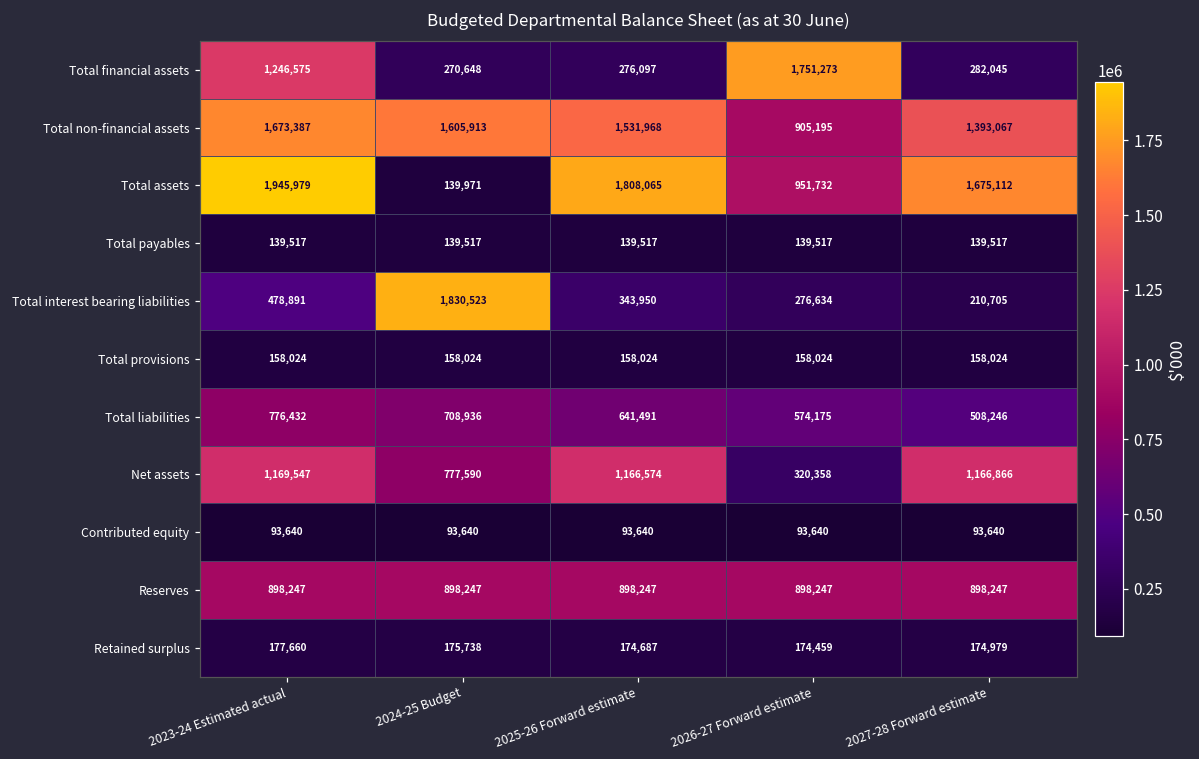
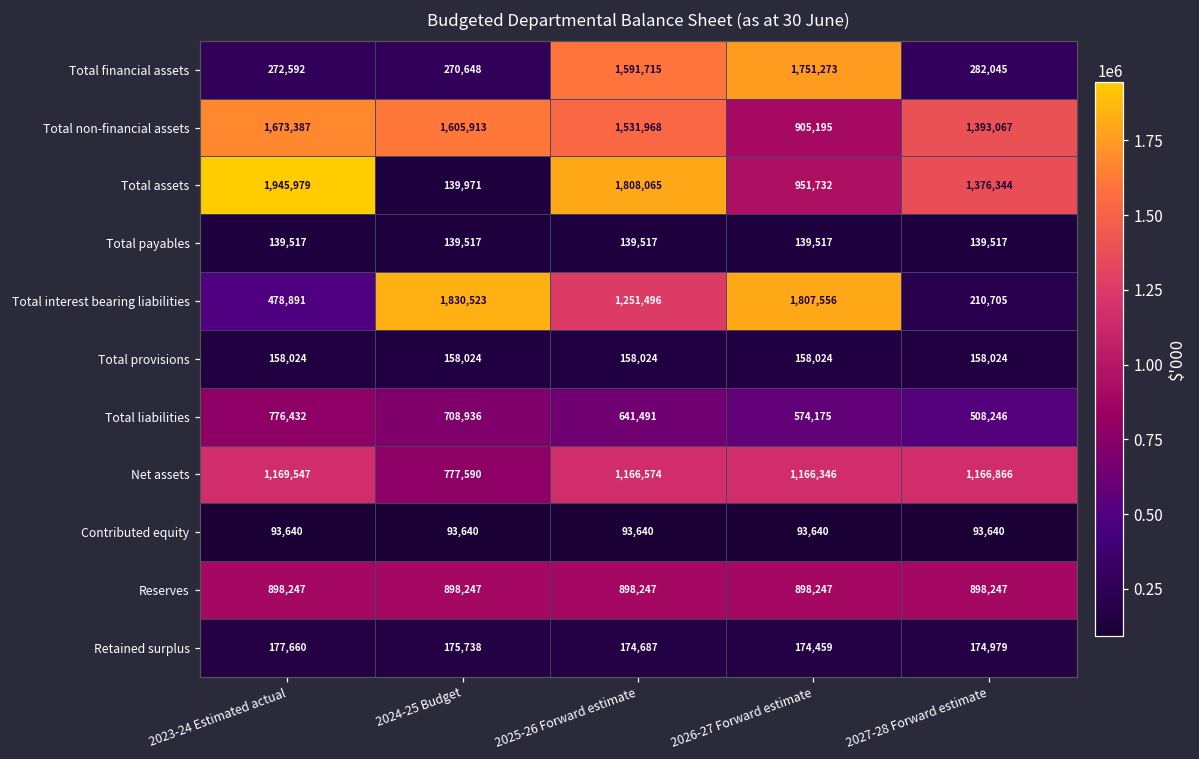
Total financial assets, 2023-24 Estimated actual: 1,246,575 -> 272,592
Total financial assets, 2025-26 Forward estimate: 276,097 -> 1,591,715
Total assets, 2027-28 Forward estimate: 1,675,112 -> 1,376,344
Total interest bearing liabilities, 2025-26 Forward estimate: 343,950 -> 1,251,496
Total interest bearing liabilities, 2026-27 Forward estimate: 276,634 -> 1,807,556
Net assets, 2026-27 Forward estimate: 320,358 -> 1,166,346
